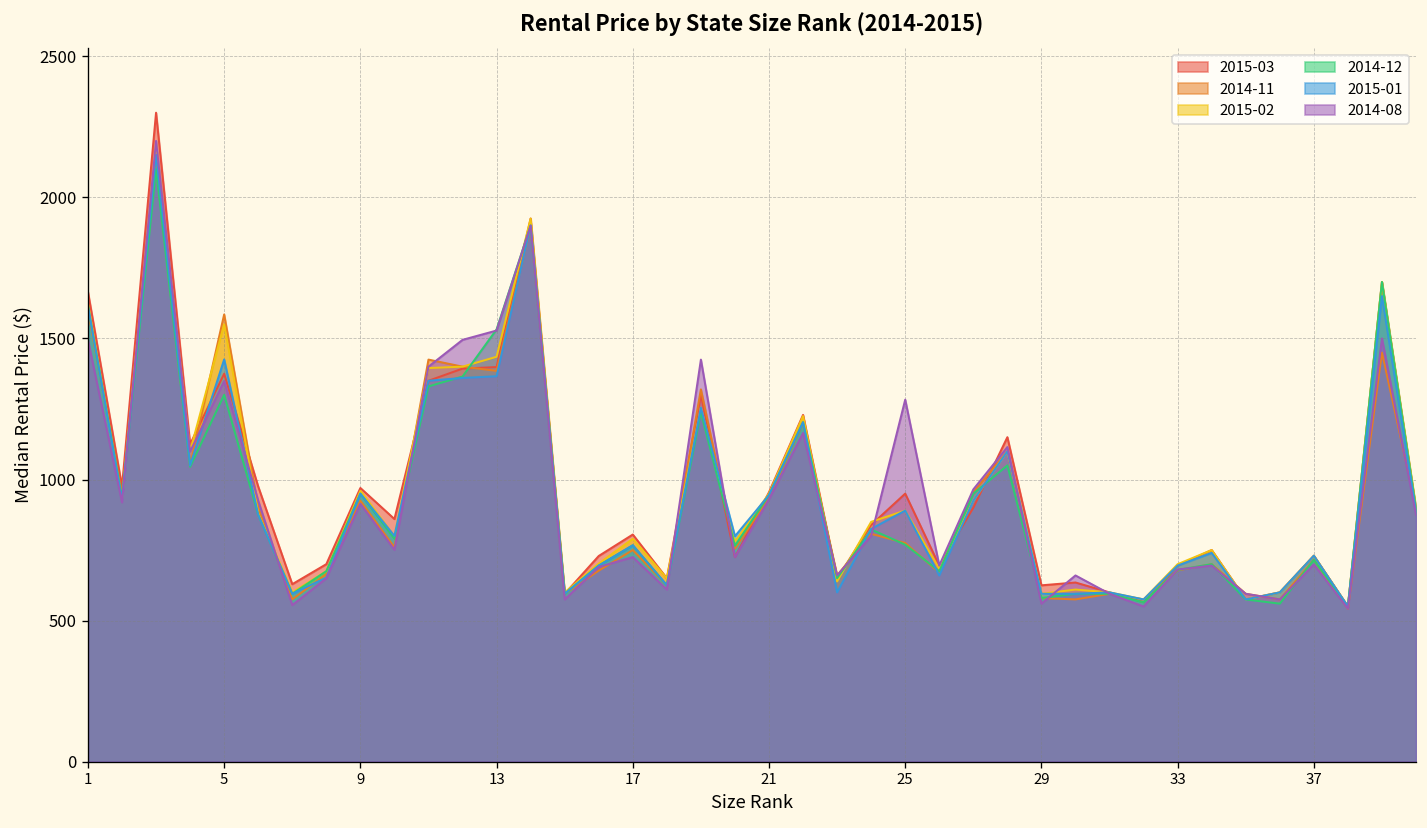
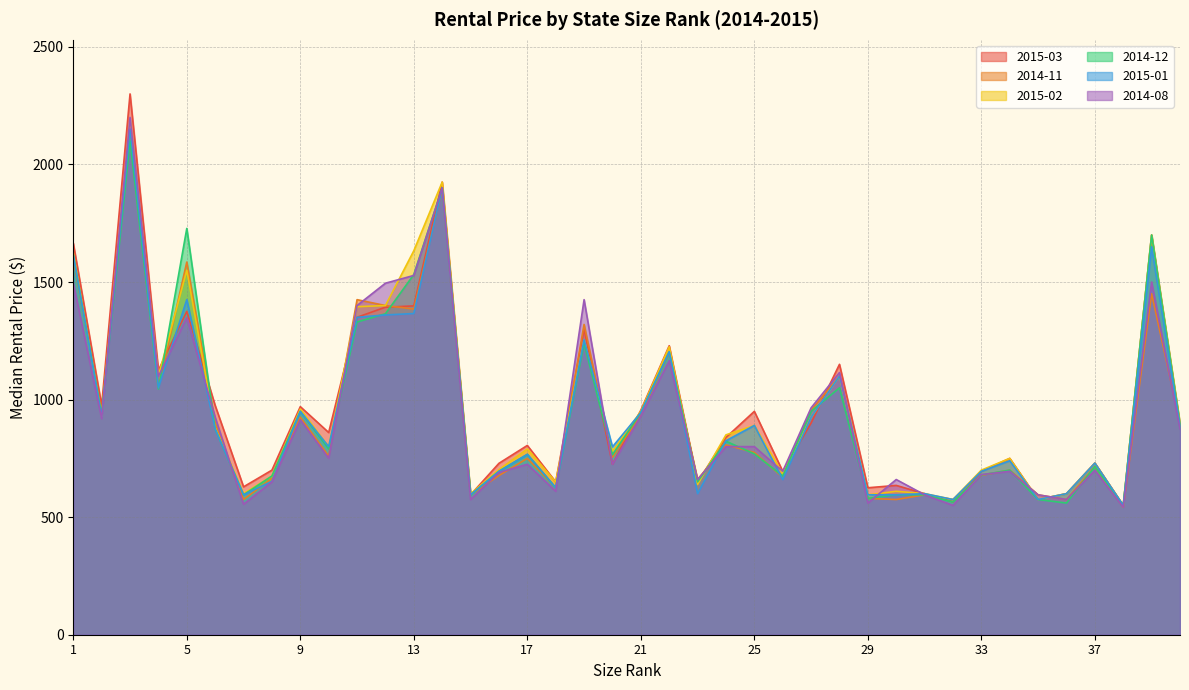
2014-12, 5: 1300 -> 1730
2015-02, 13: 1440 -> 1630
2014-08, 25: 1280 -> 800
